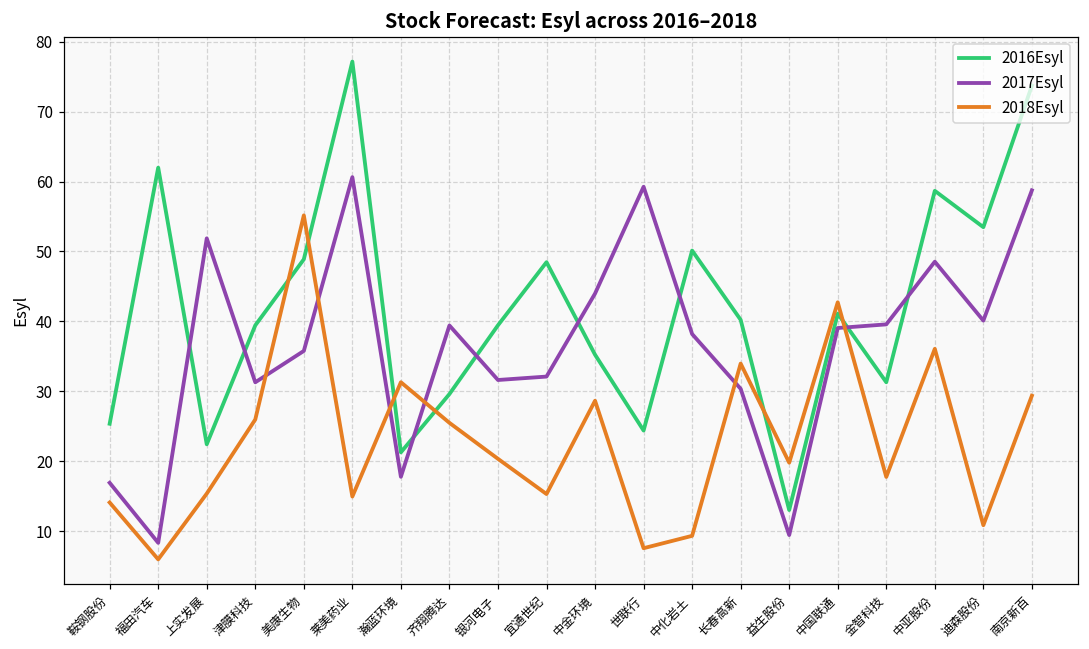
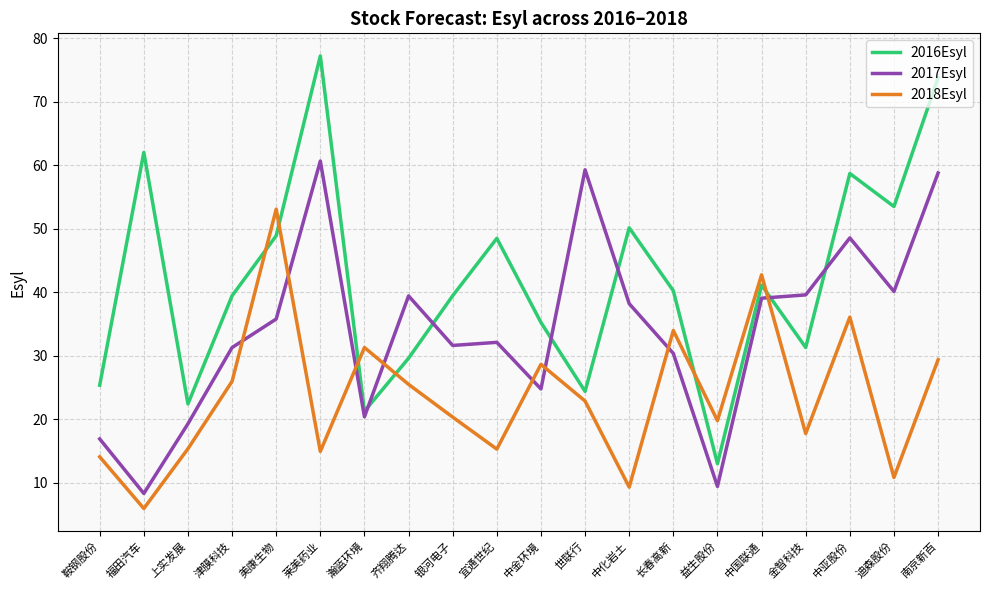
2017Esyl, 上实发展: 52 -> 19
2018Esyl, 美康生物: 55 -> 53
2017Esyl, 瀚蓝环境: 18 -> 20
2017Esyl, 中金环境: 44 -> 25
2018Esyl, 世联行: 8 -> 23
